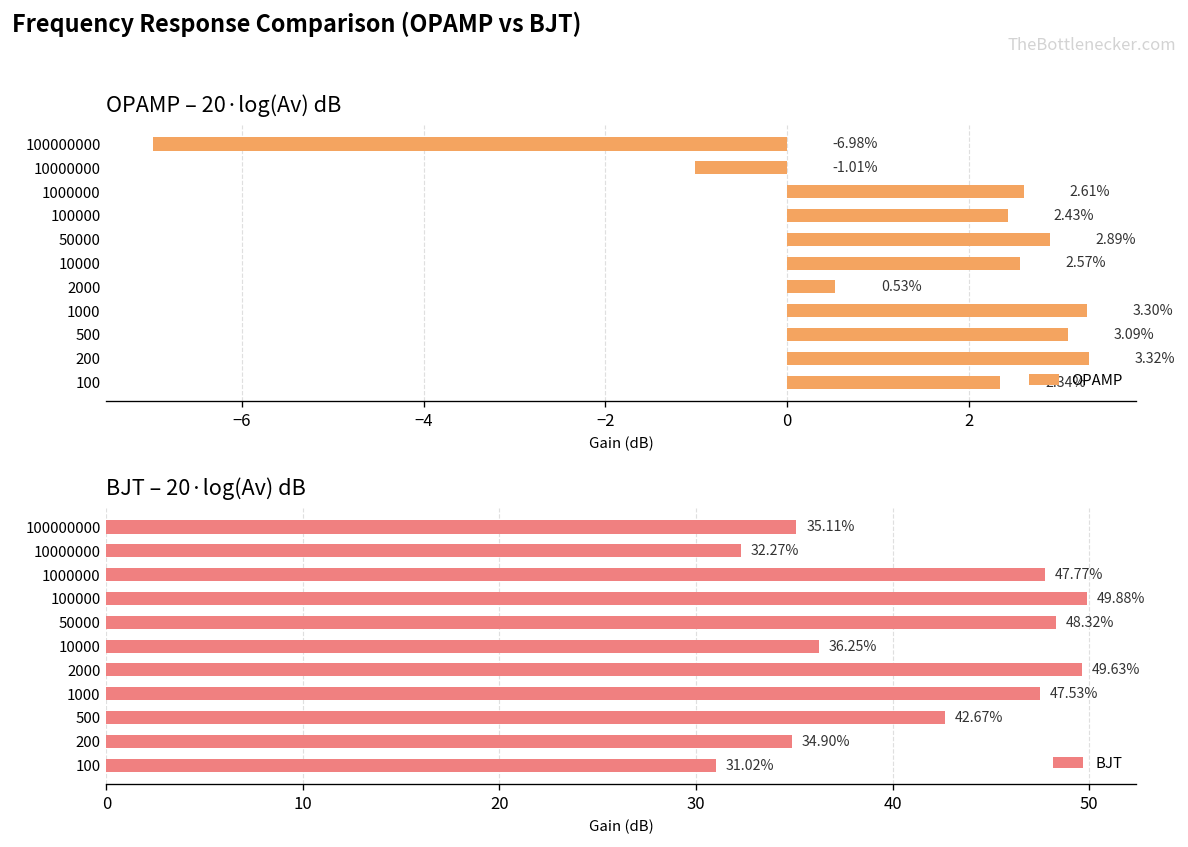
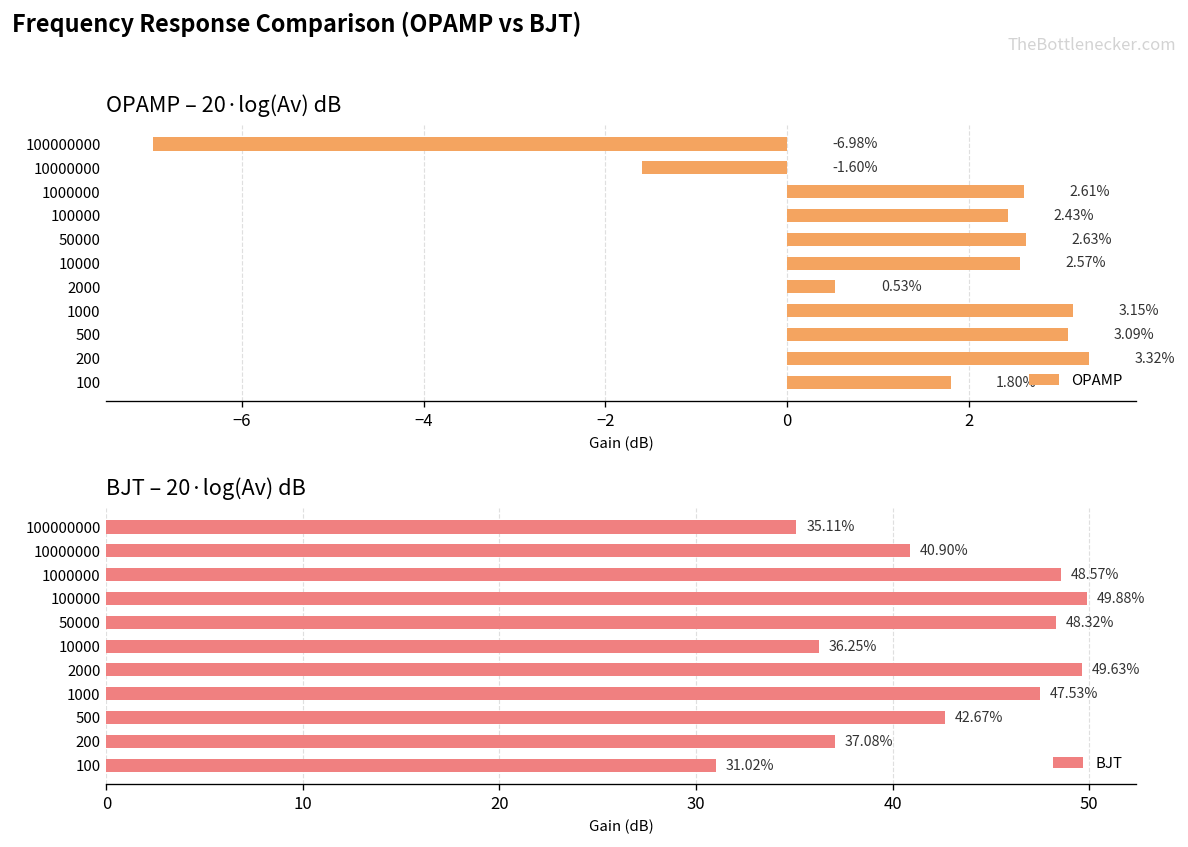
OPAMP – 20·log(Av) dB, 10000000: -1.01% -> -1.60%
OPAMP – 20·log(Av) dB, 50000: 2.89% -> 2.63%
OPAMP – 20·log(Av) dB, 1000: 3.30% -> 3.15%
OPAMP – 20·log(Av) dB, 100: 2.34% -> 1.80%
BJT – 20·log(Av) dB, 10000000: 32.27% -> 40.90%
BJT – 20·log(Av) dB, 1000000: 47.77% -> 48.57%
BJT – 20·log(Av) dB, 200: 34.90% -> 37.08%
